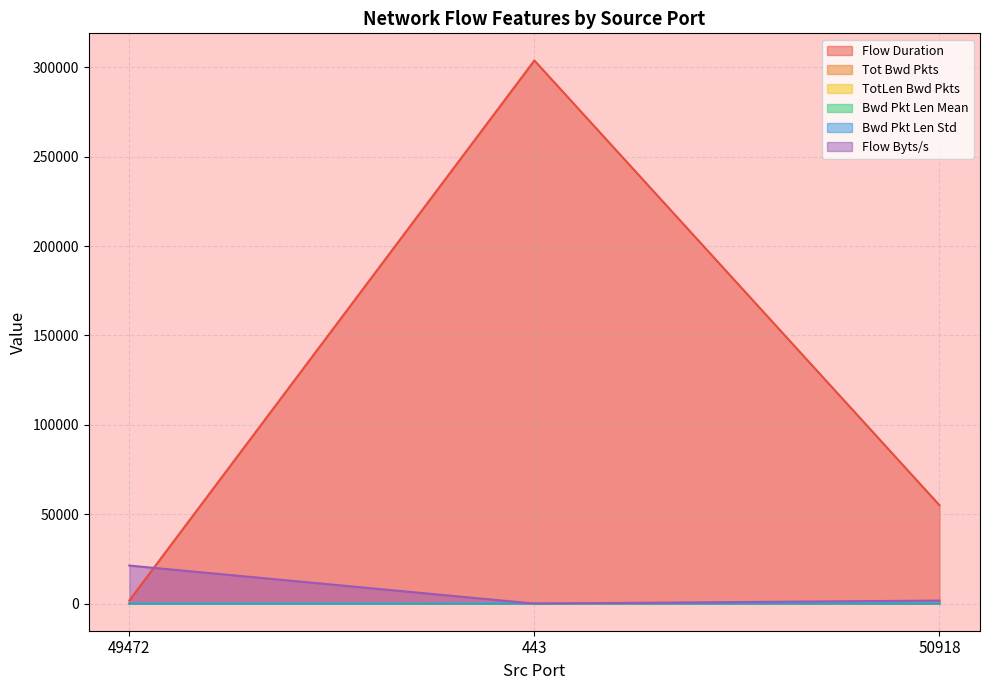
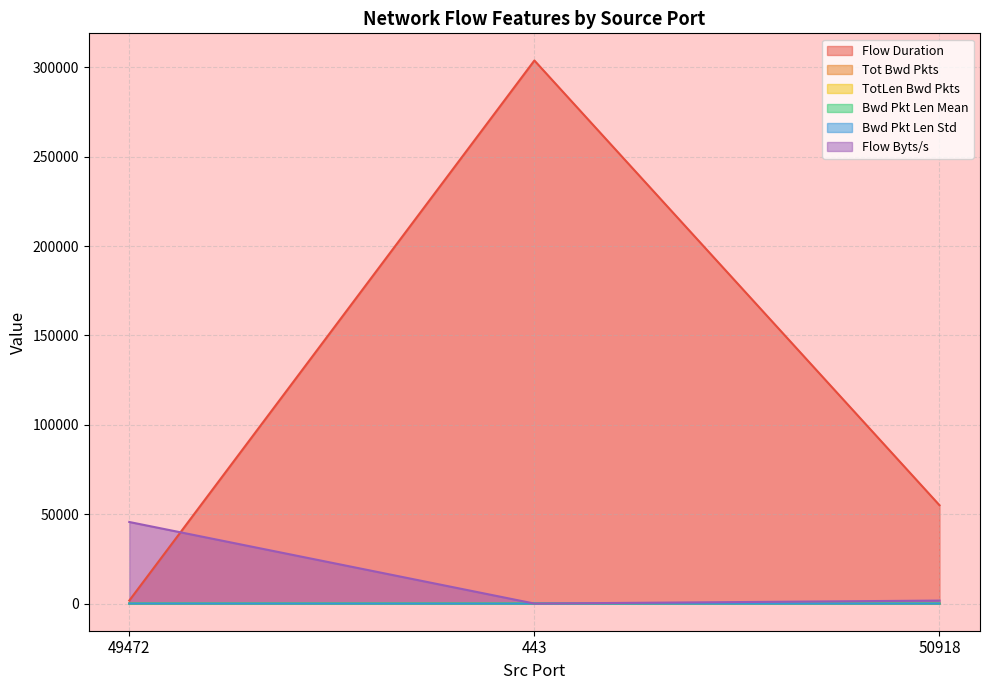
Flow Byts/s, 49472: 21000 -> 46000
